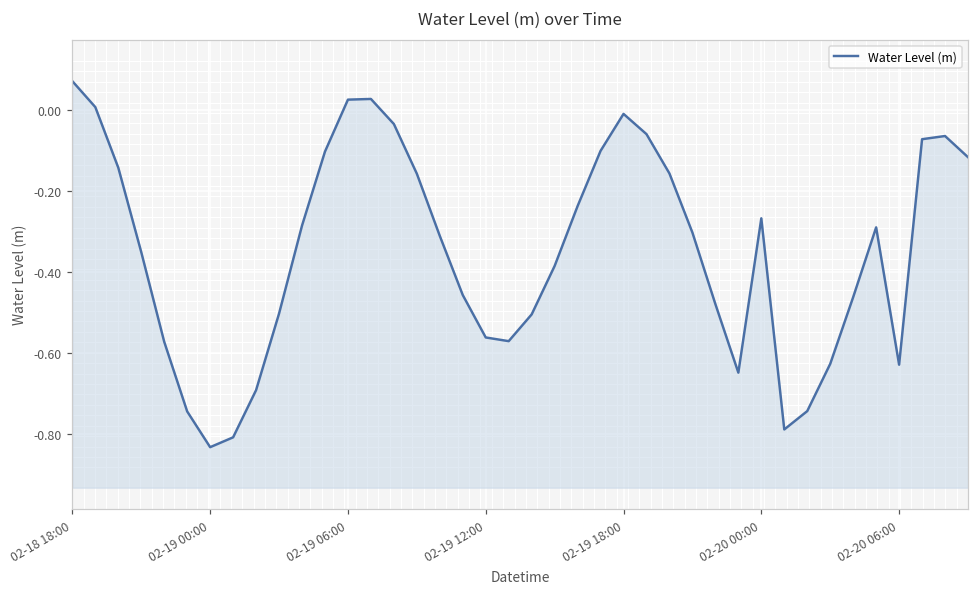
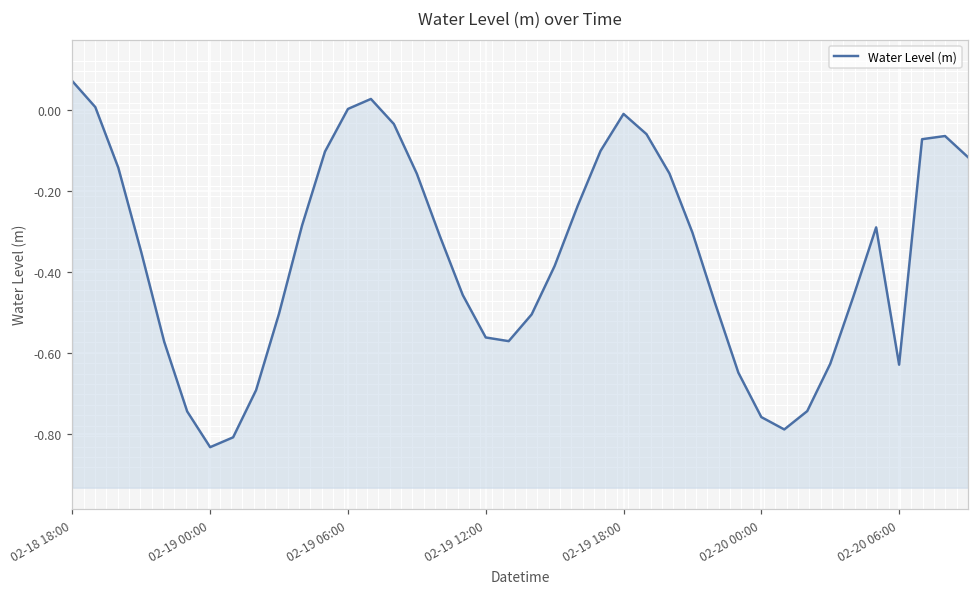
02-19 06:00: 0.03 -> 0.00
02-20 00:00: -0.27 -> -0.76
